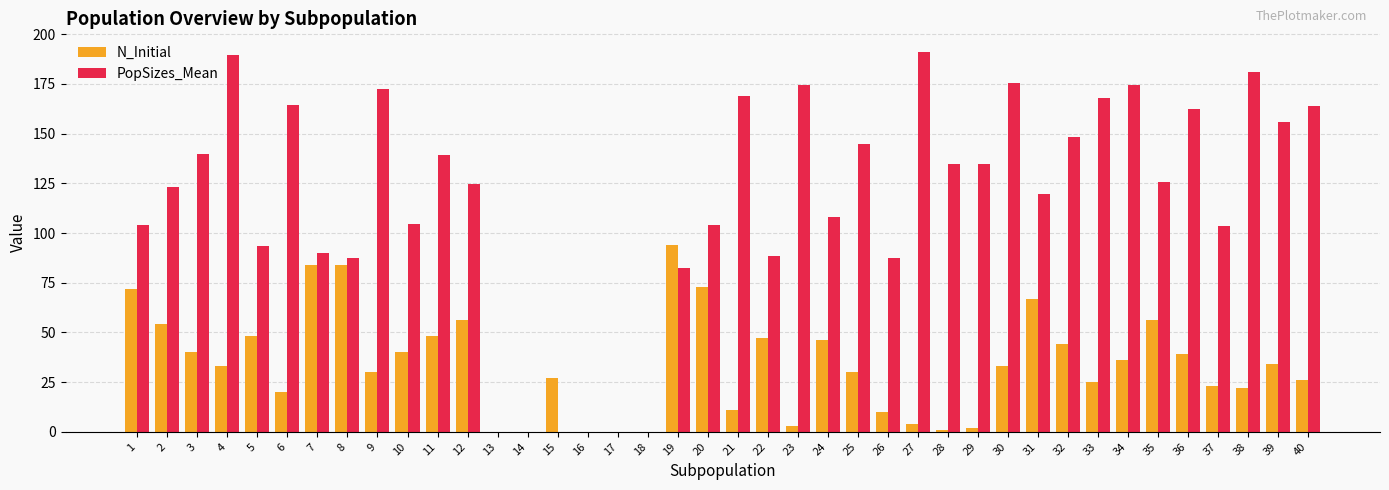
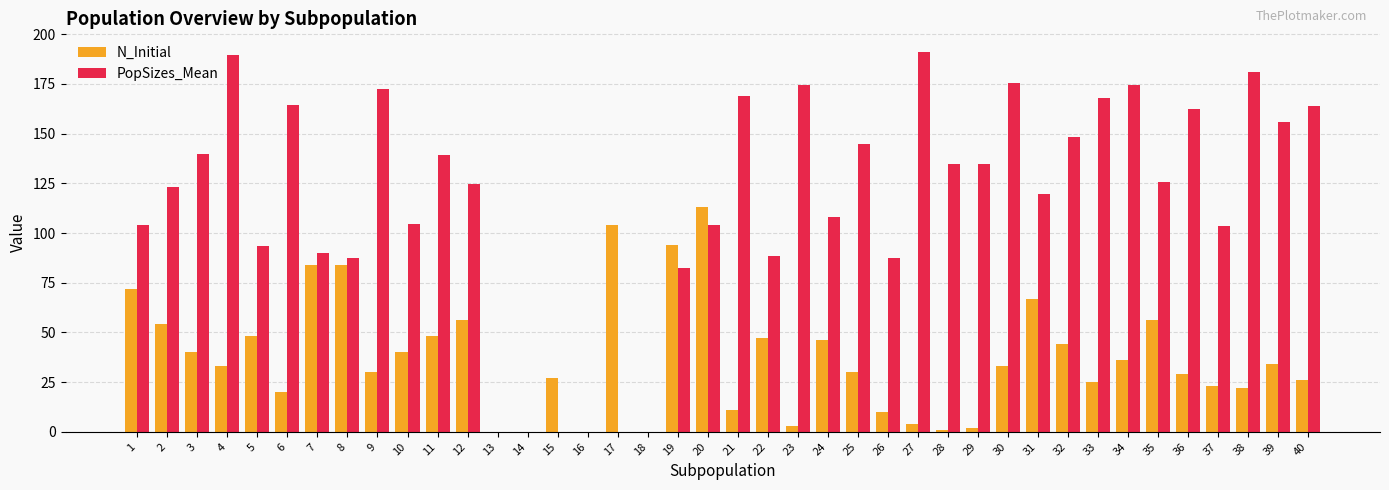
N_Initial, 17: 0 -> 104
N_Initial, 20: 73 -> 113
N_Initial, 36: 39 -> 29
